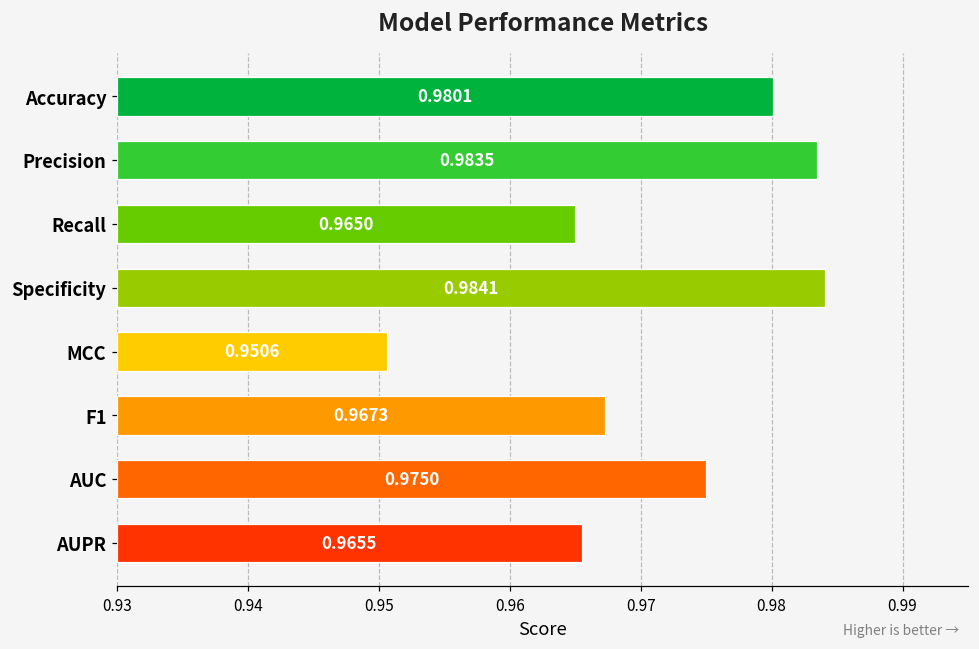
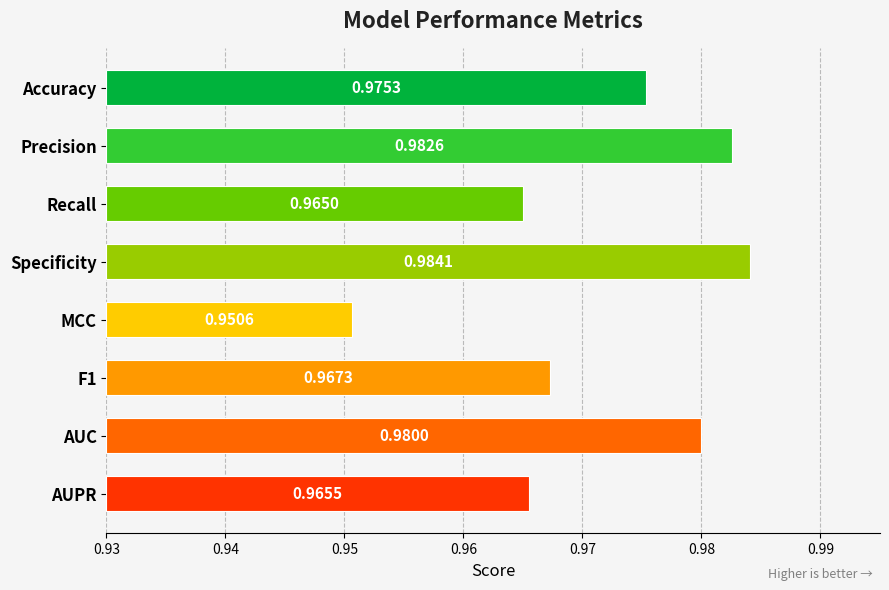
Accuracy: 0.9801 -> 0.9753
Precision: 0.9835 -> 0.9826
AUC: 0.9750 -> 0.9800
